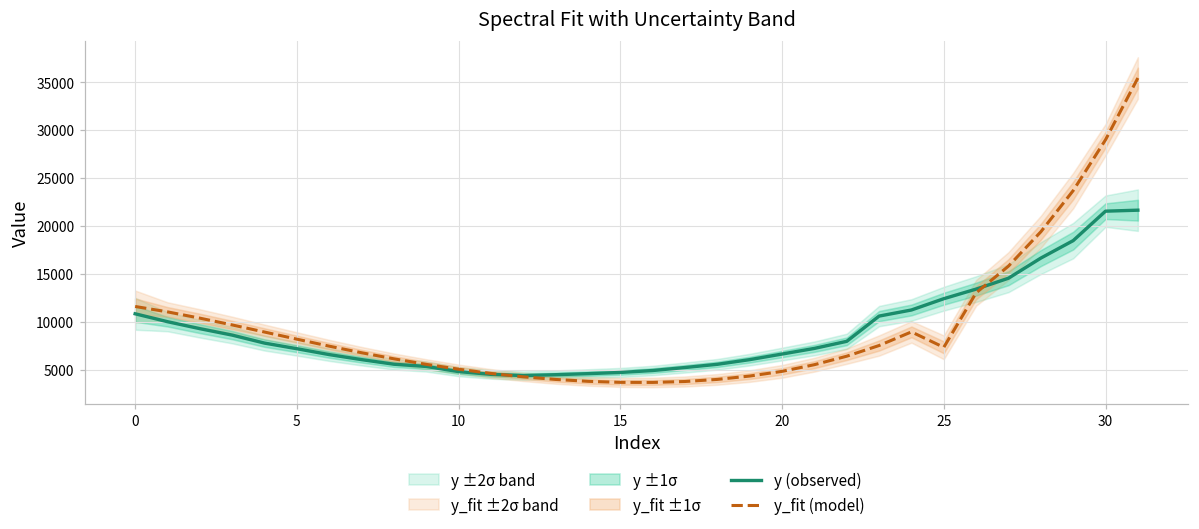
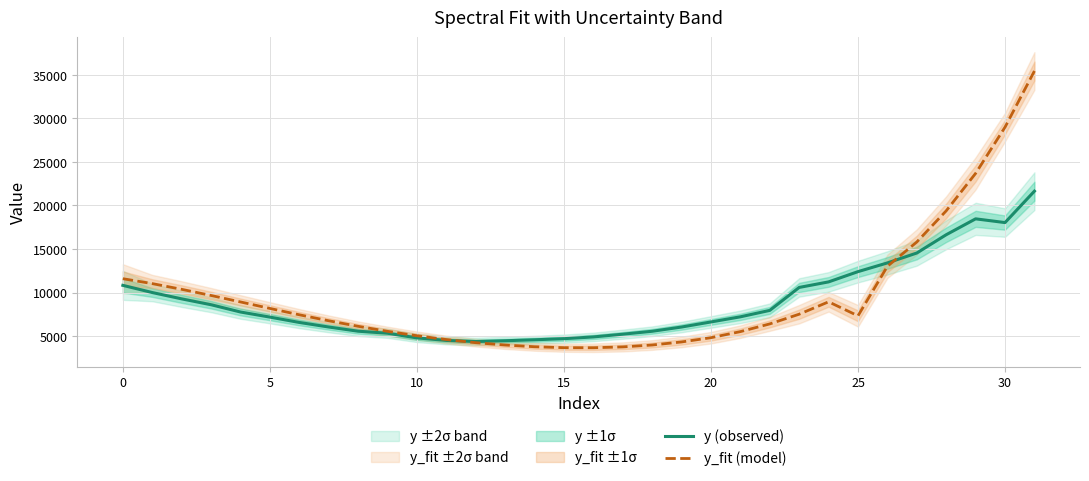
y (observed), 30: 22000 -> 18000
